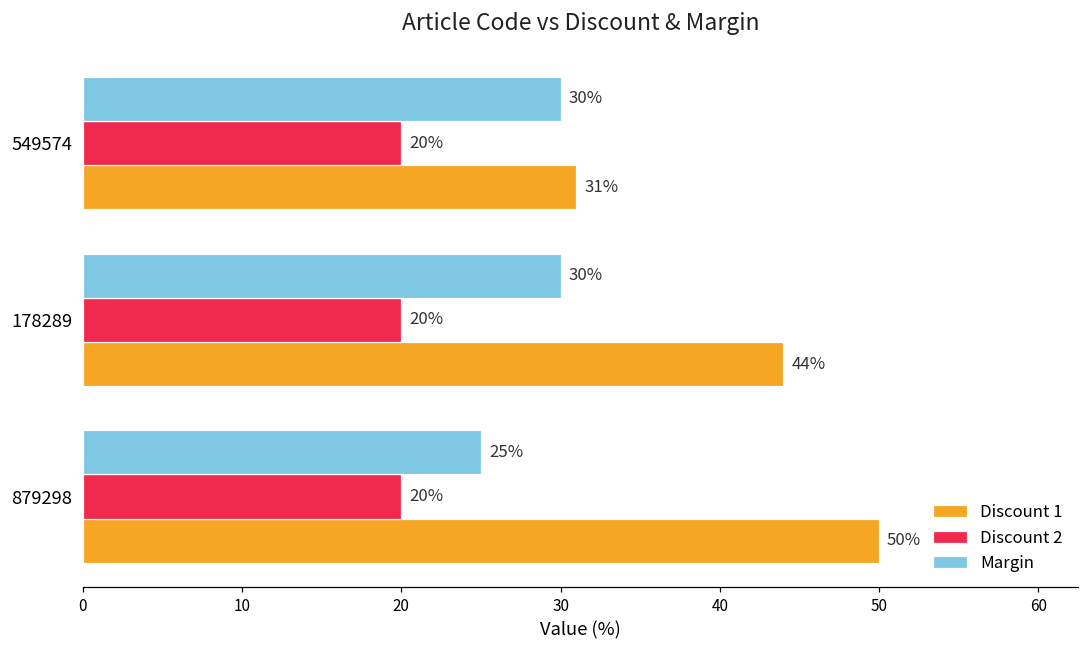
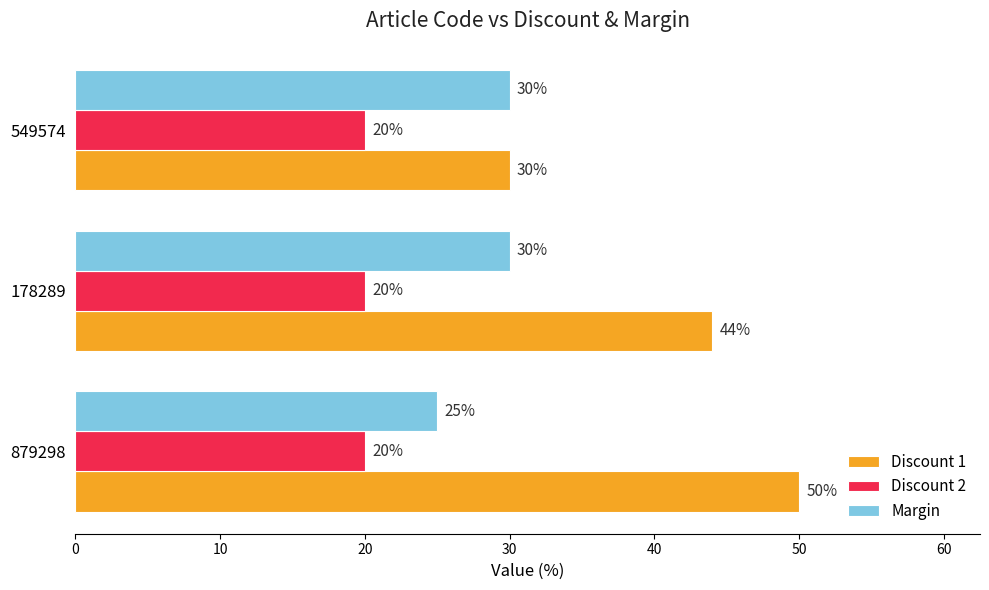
Discount 1, 549574: 31% -> 30%
